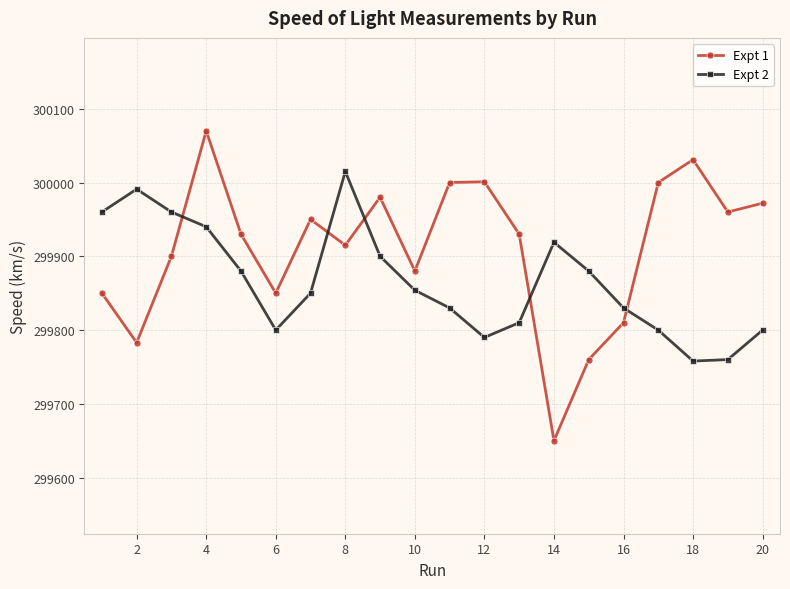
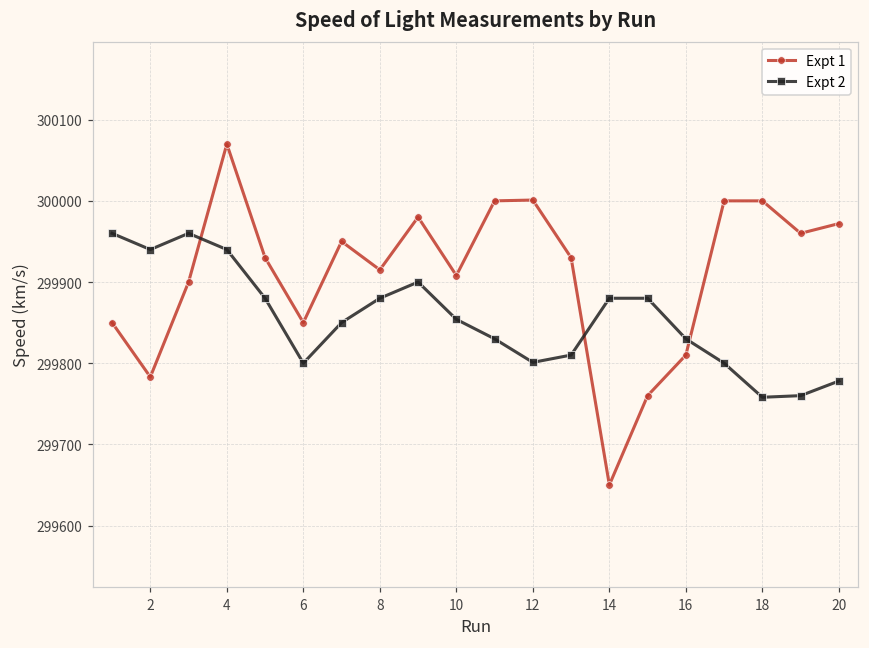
Expt 2, 2: 299990 -> 299940
Expt 2, 8: 300020 -> 299880
Expt 1, 10: 299880 -> 299910
Expt 2, 12: 299790 -> 299800
Expt 2, 14: 299920 -> 299880
Expt 1, 18: 300030 -> 300000
Expt 2, 20: 299800 -> 299780
